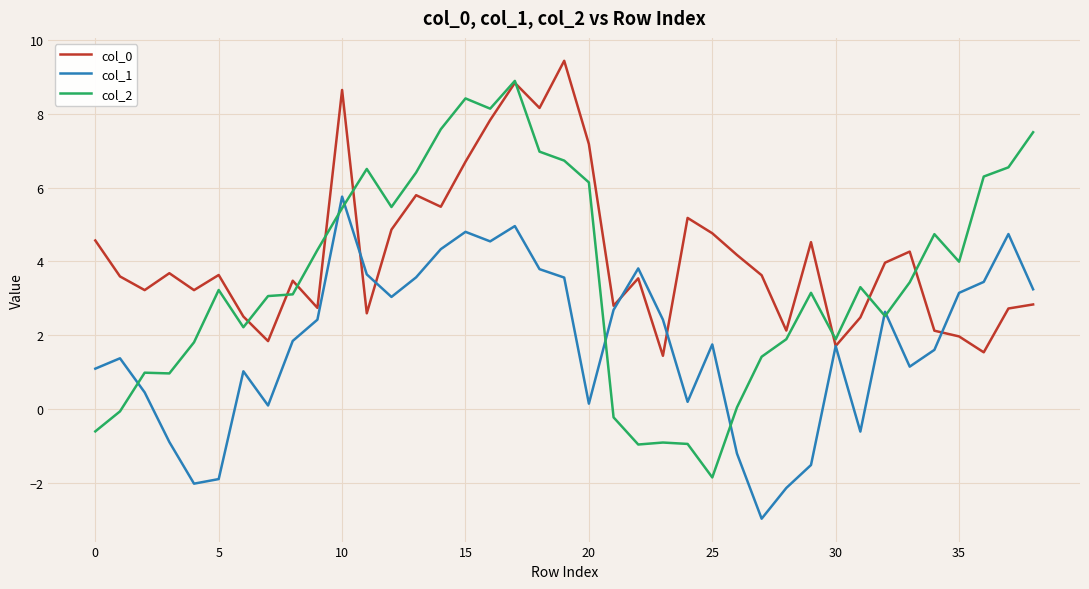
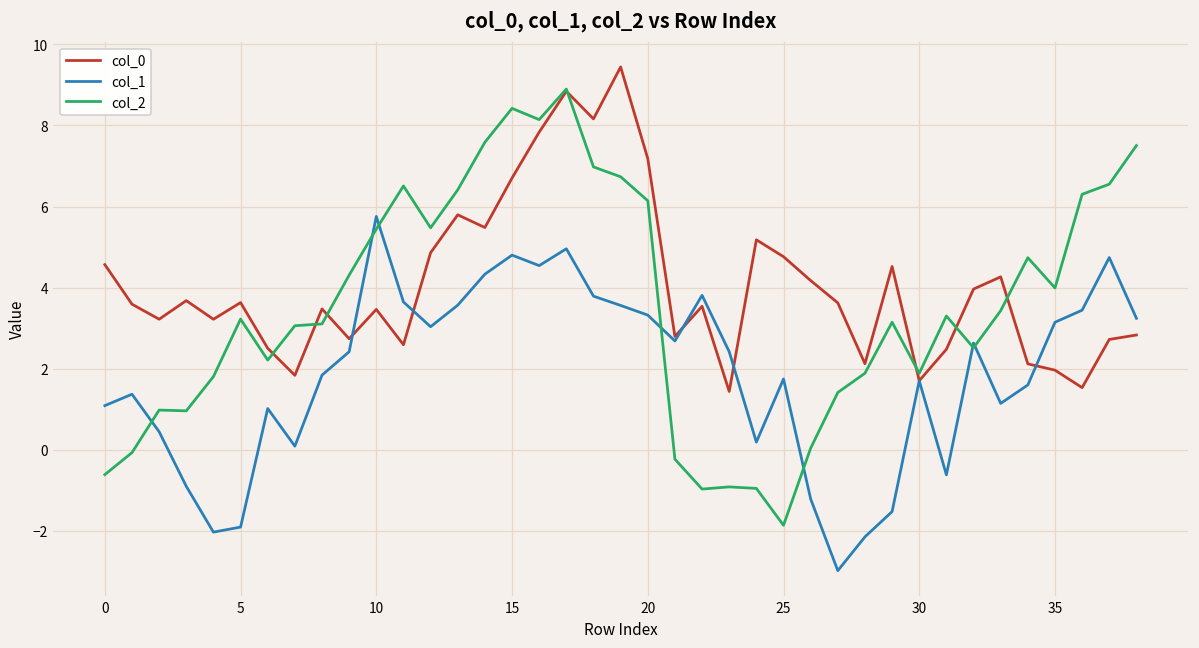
col_0, 10: 8.7 -> 3.5
col_1, 20: 0.1 -> 3.3
